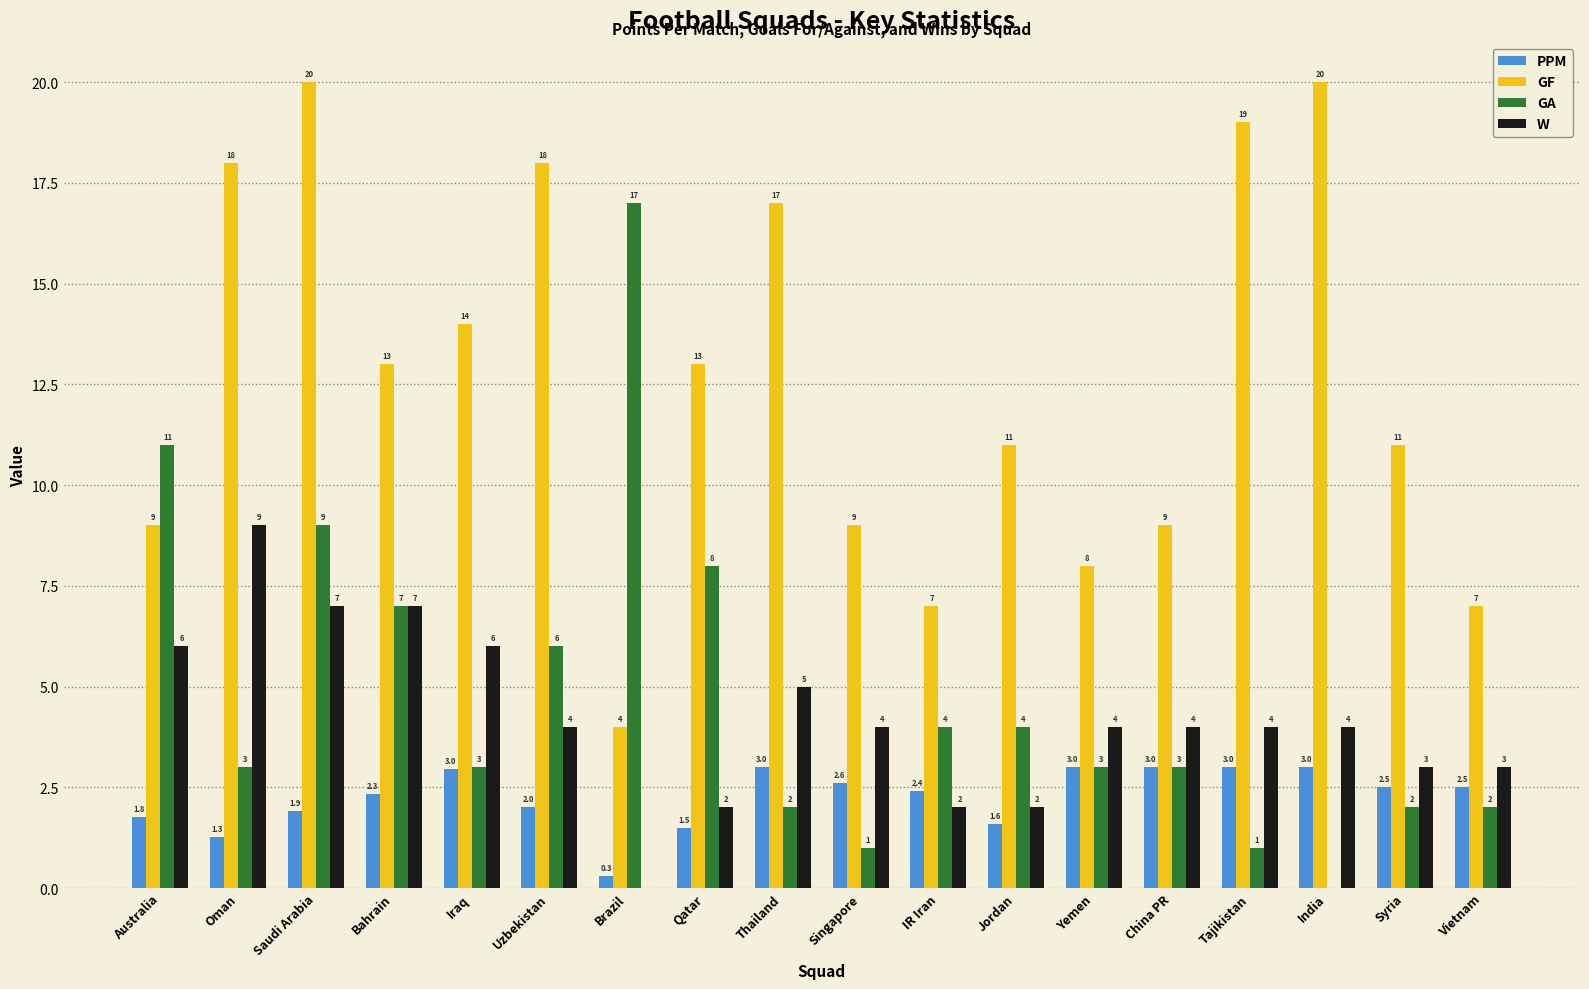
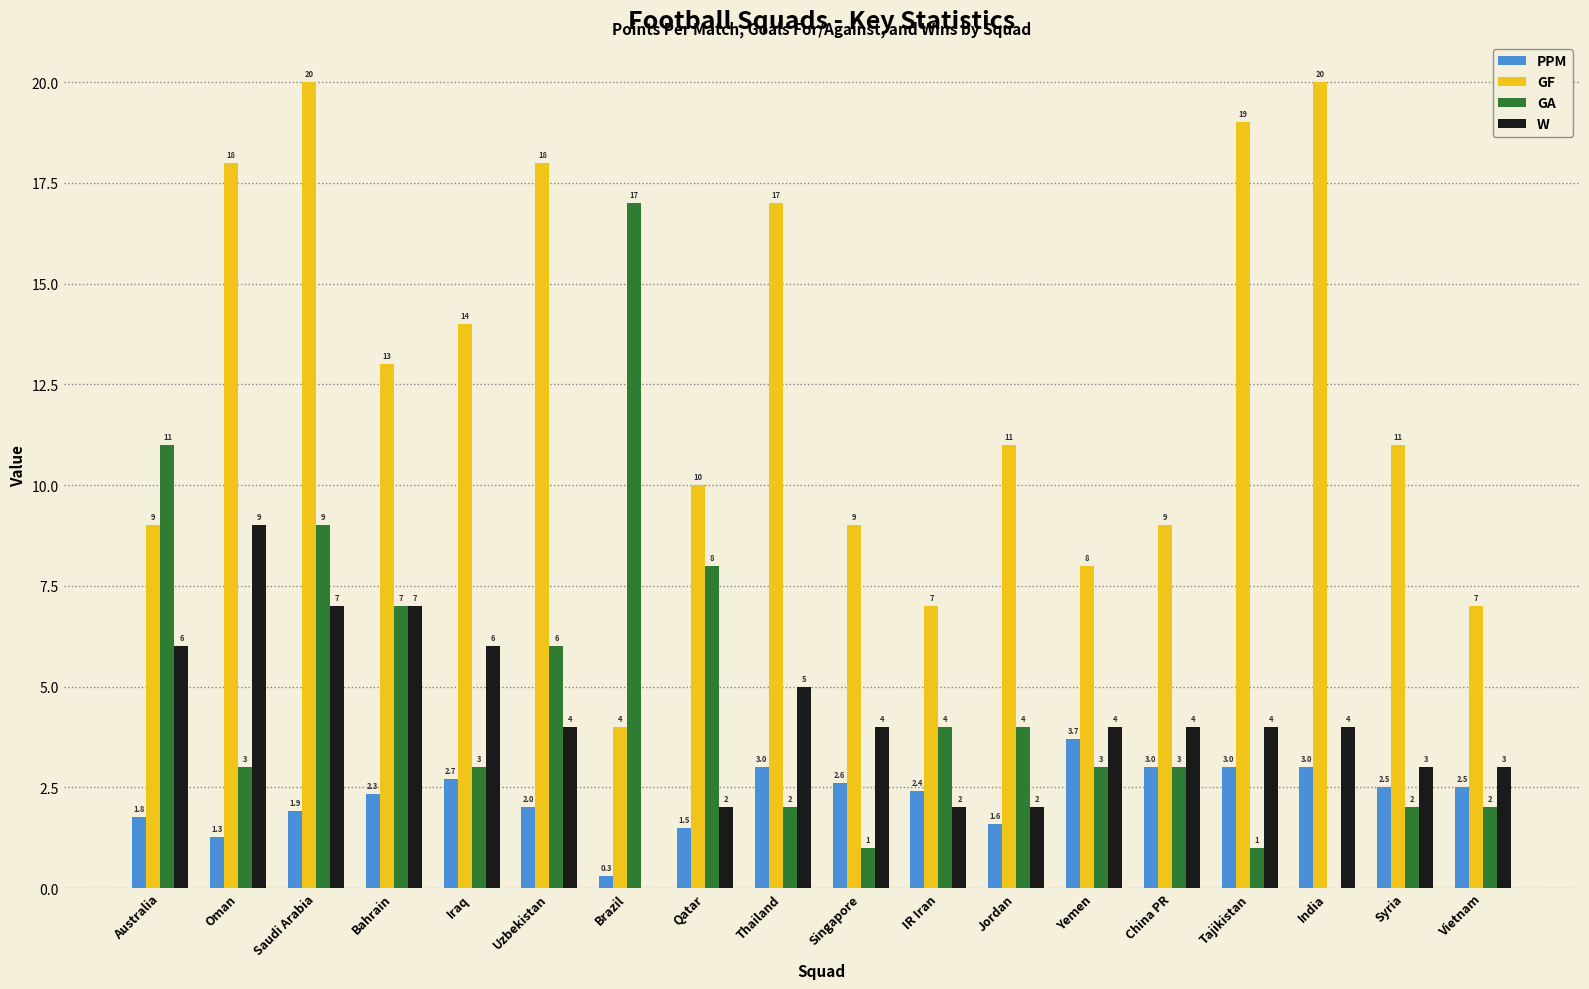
PPM, Iraq: 3.0 -> 2.7
GF, Qatar: 13 -> 10
PPM, Yemen: 3.0 -> 3.7
